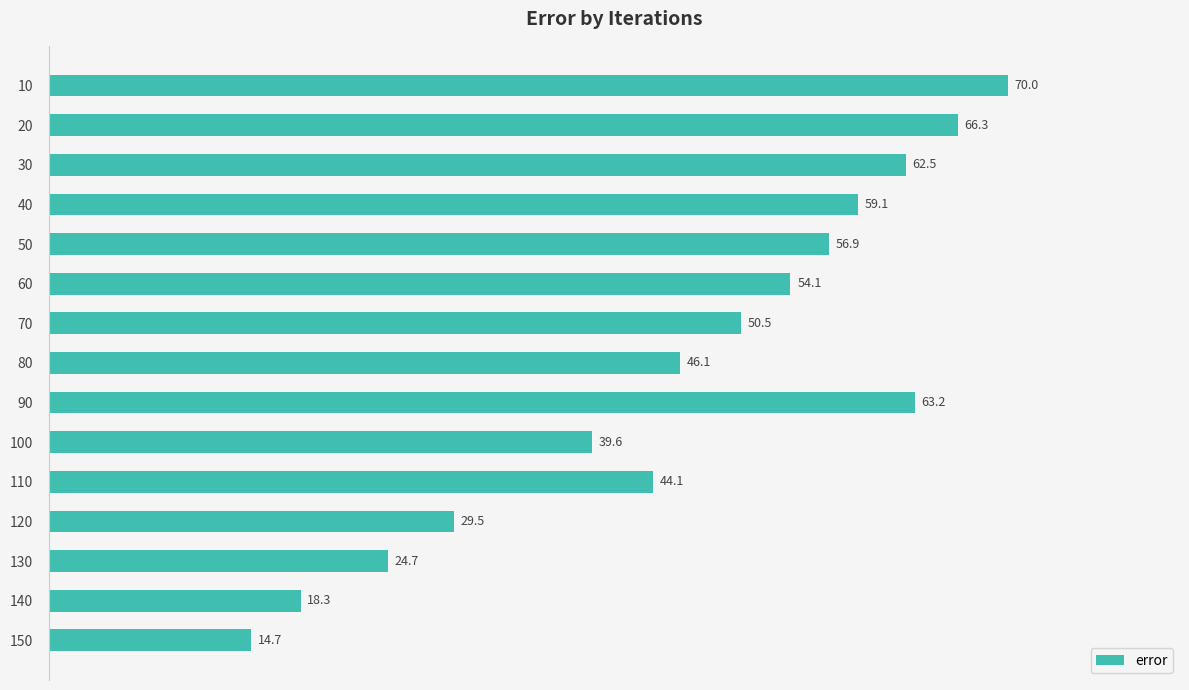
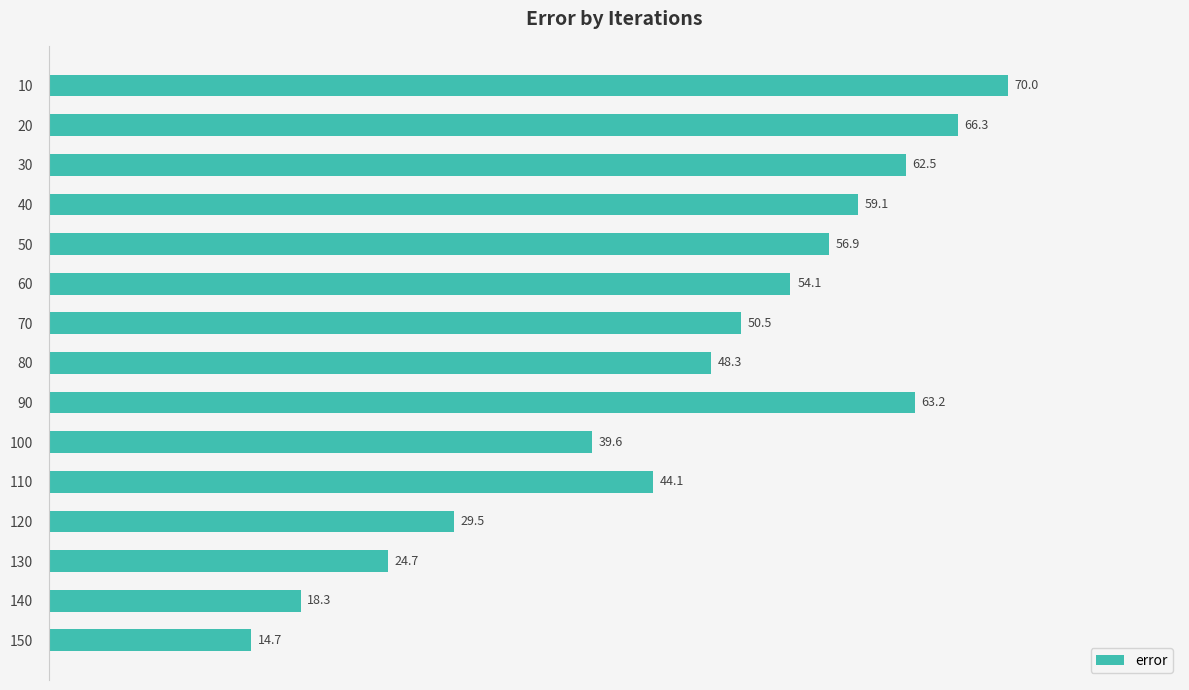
80: 46.1 -> 48.3
